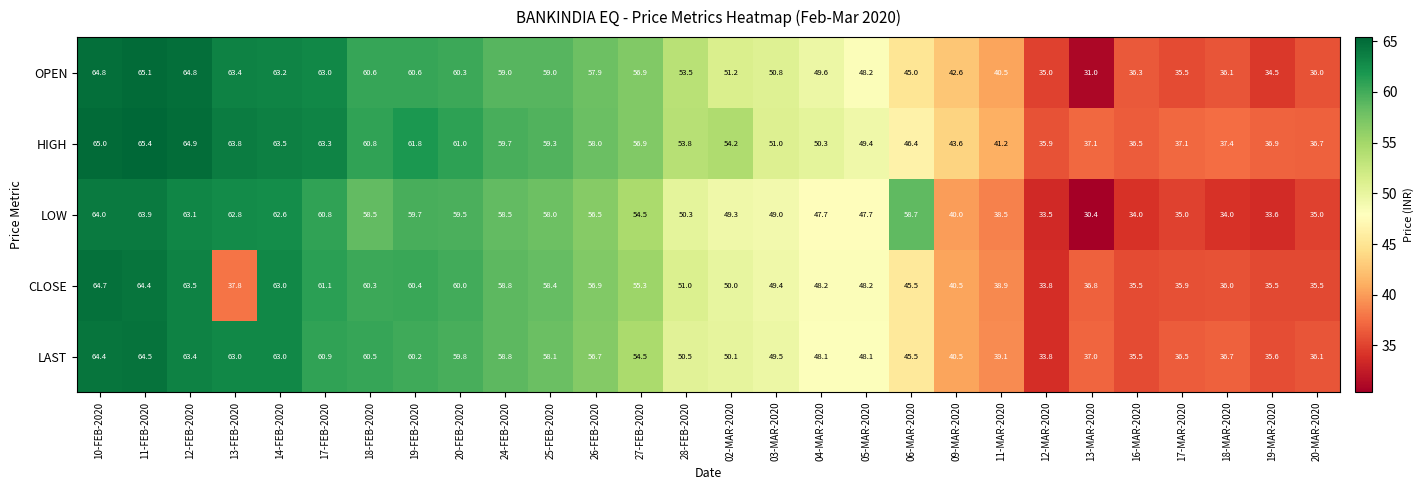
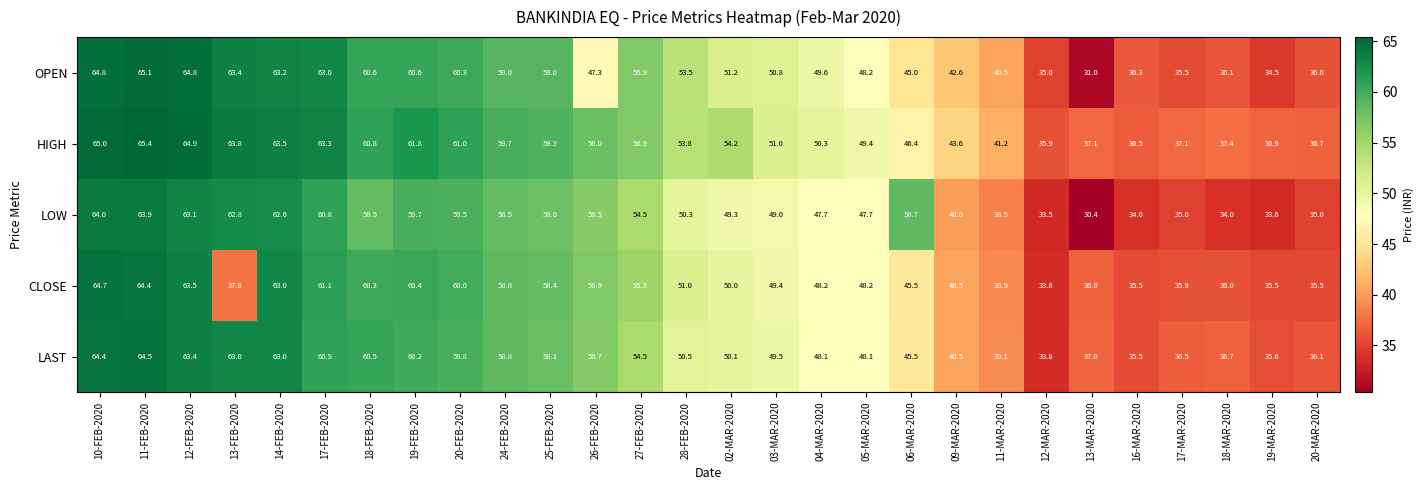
OPEN, 26-FEB-2020: 57.9 -> 47.3
